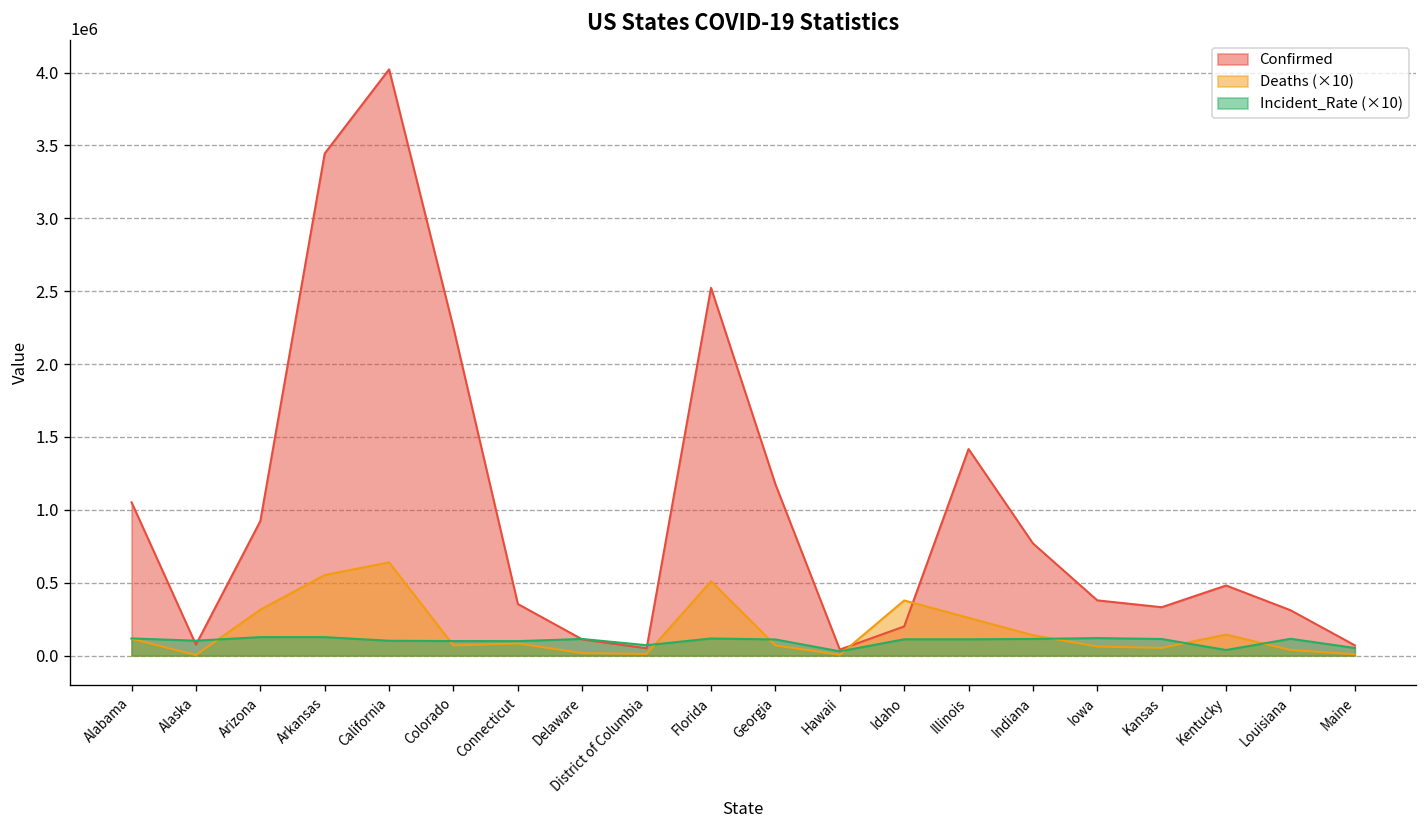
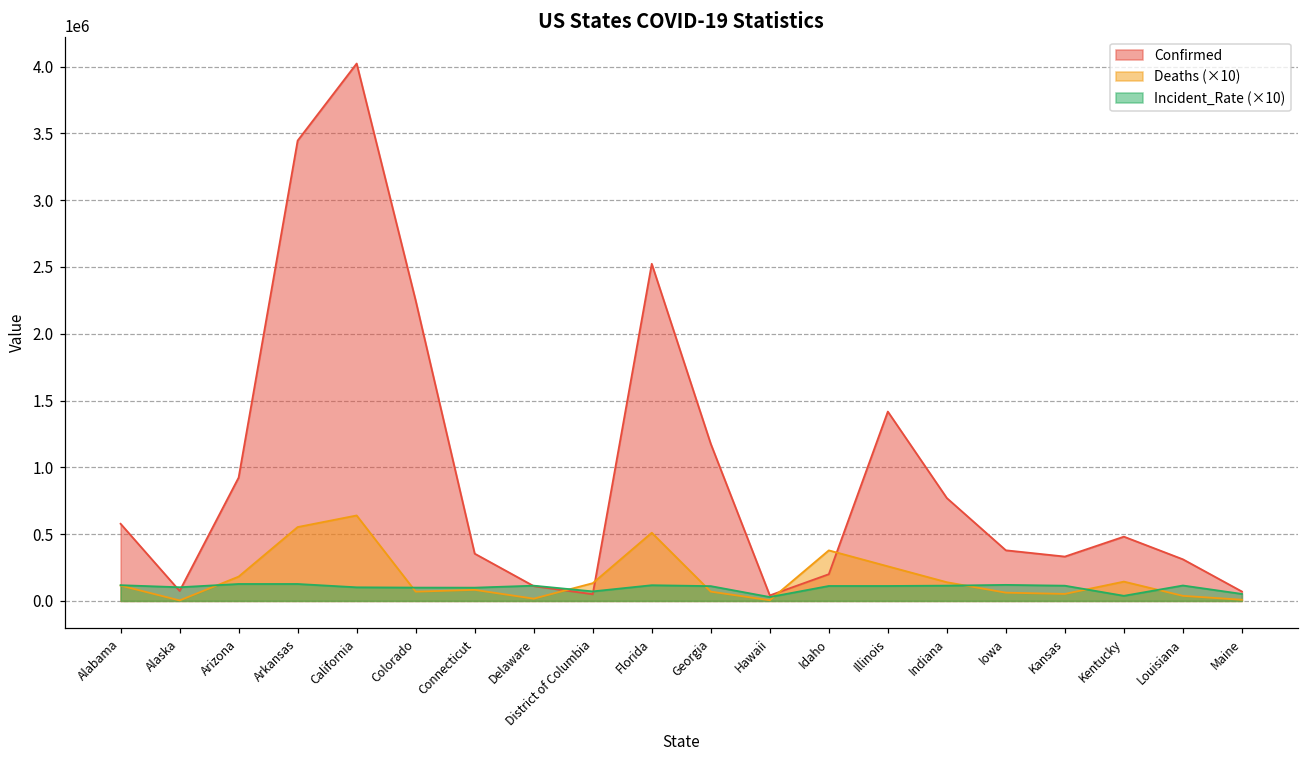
Confirmed, Alabama: 1050000 -> 580000
Deaths (×10), Arizona: 320000 -> 180000
Deaths (×10), District of Columbia: 10000 -> 130000
